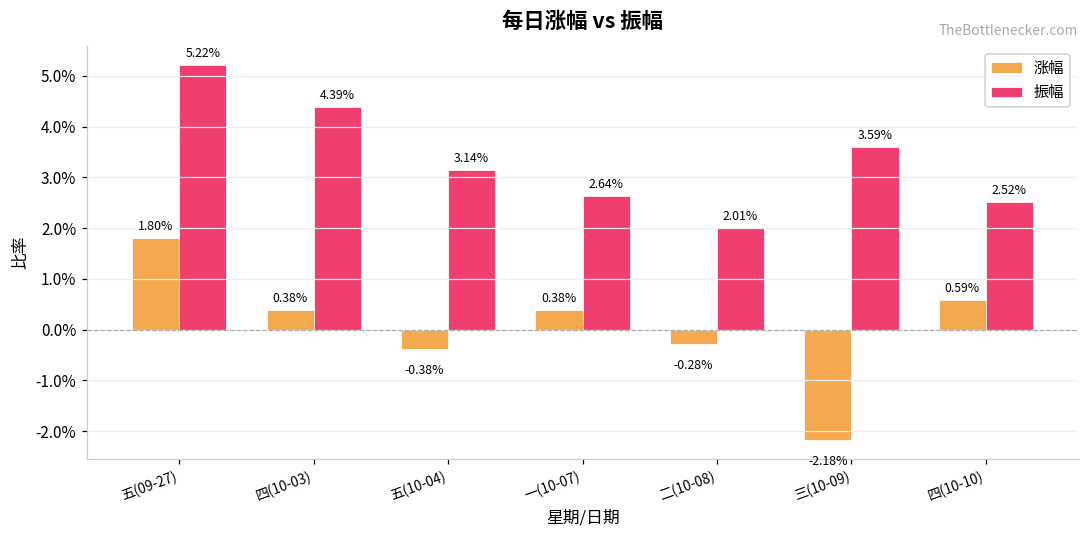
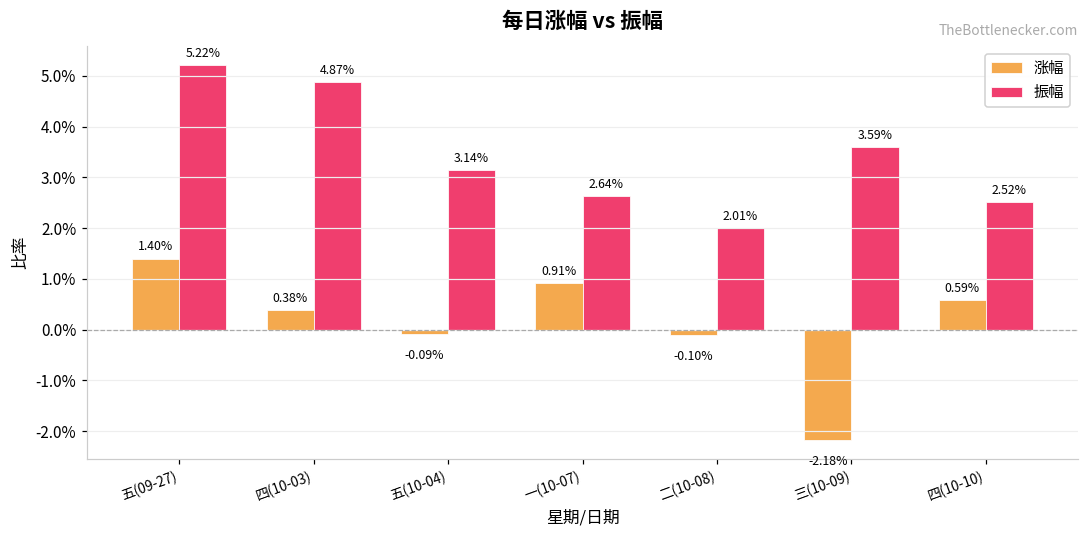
涨幅, 五(09-27): 1.80% -> 1.40%
振幅, 四(10-03): 4.39% -> 4.87%
涨幅, 五(10-04): -0.38% -> -0.09%
涨幅, 一(10-07): 0.38% -> 0.91%
涨幅, 二(10-08): -0.28% -> -0.10%
